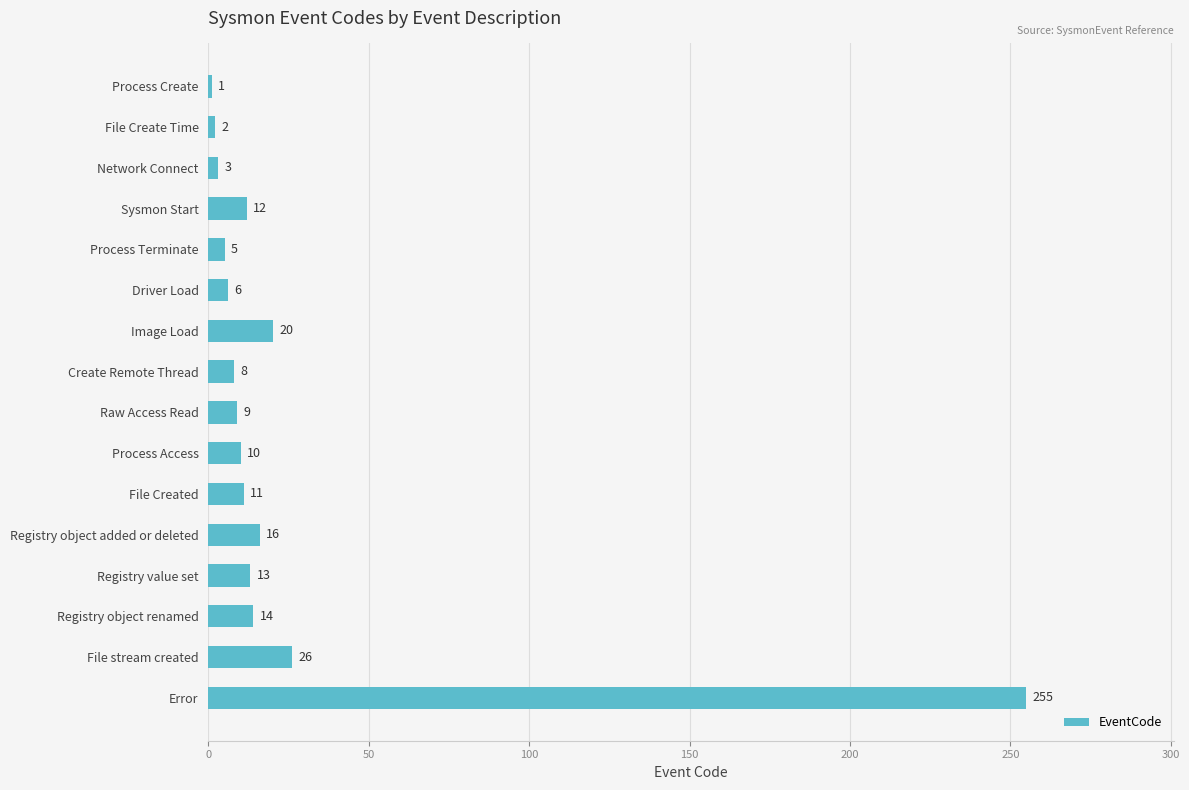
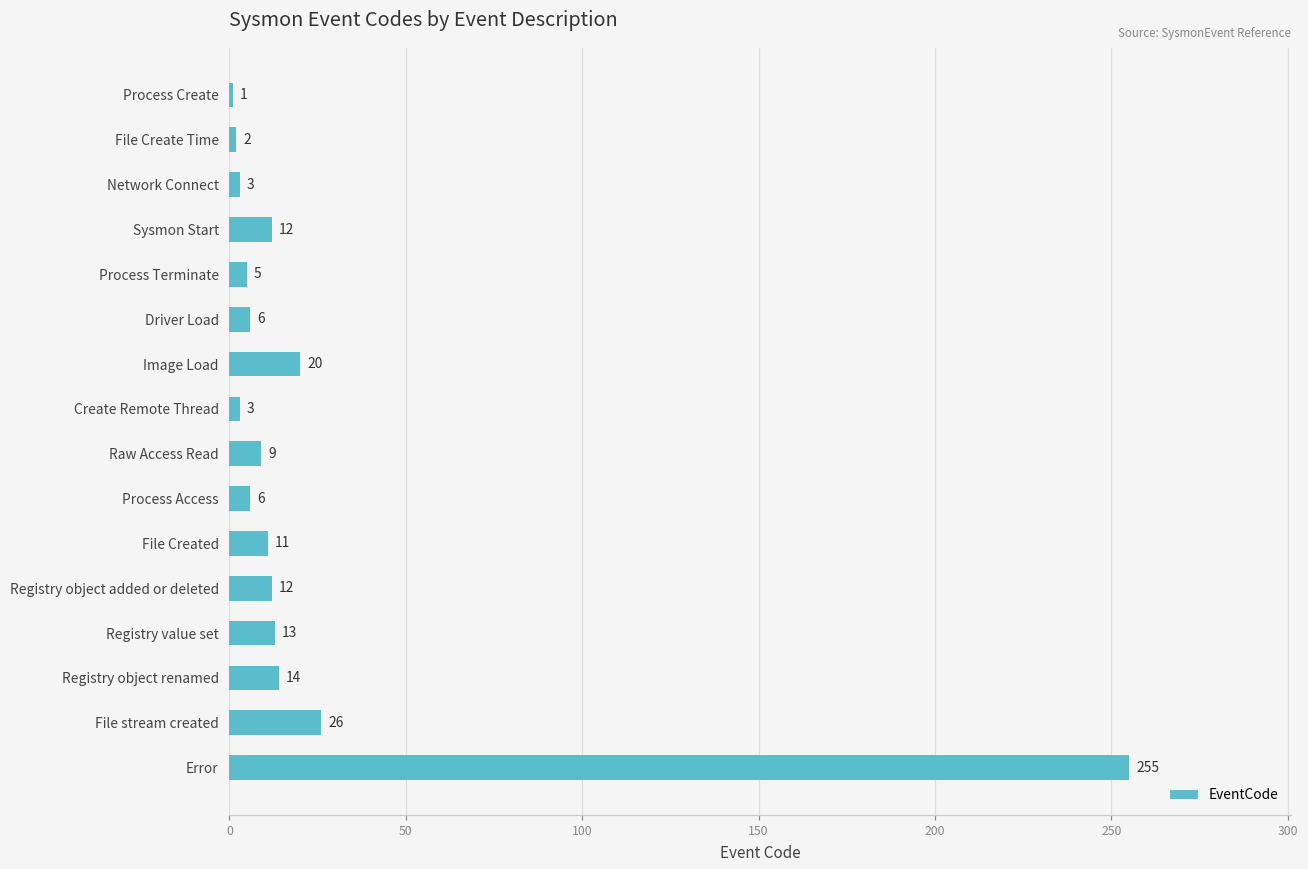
Create Remote Thread: 8 -> 3
Process Access: 10 -> 6
Registry object added or deleted: 16 -> 12
